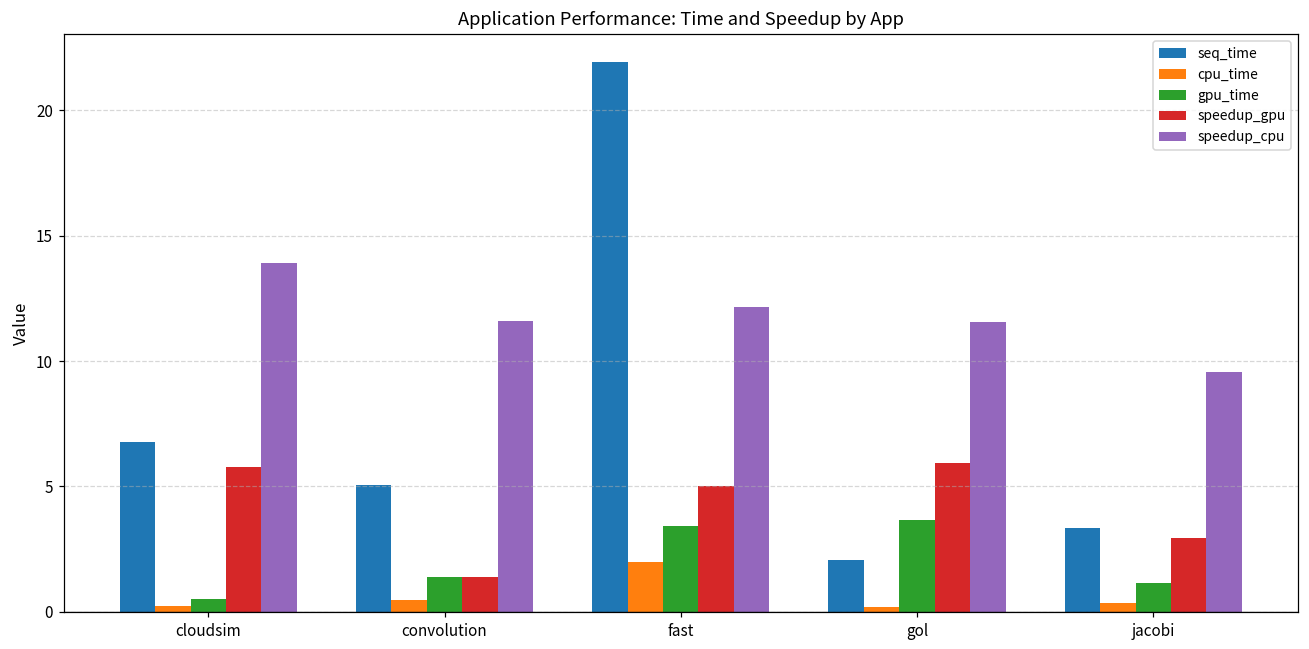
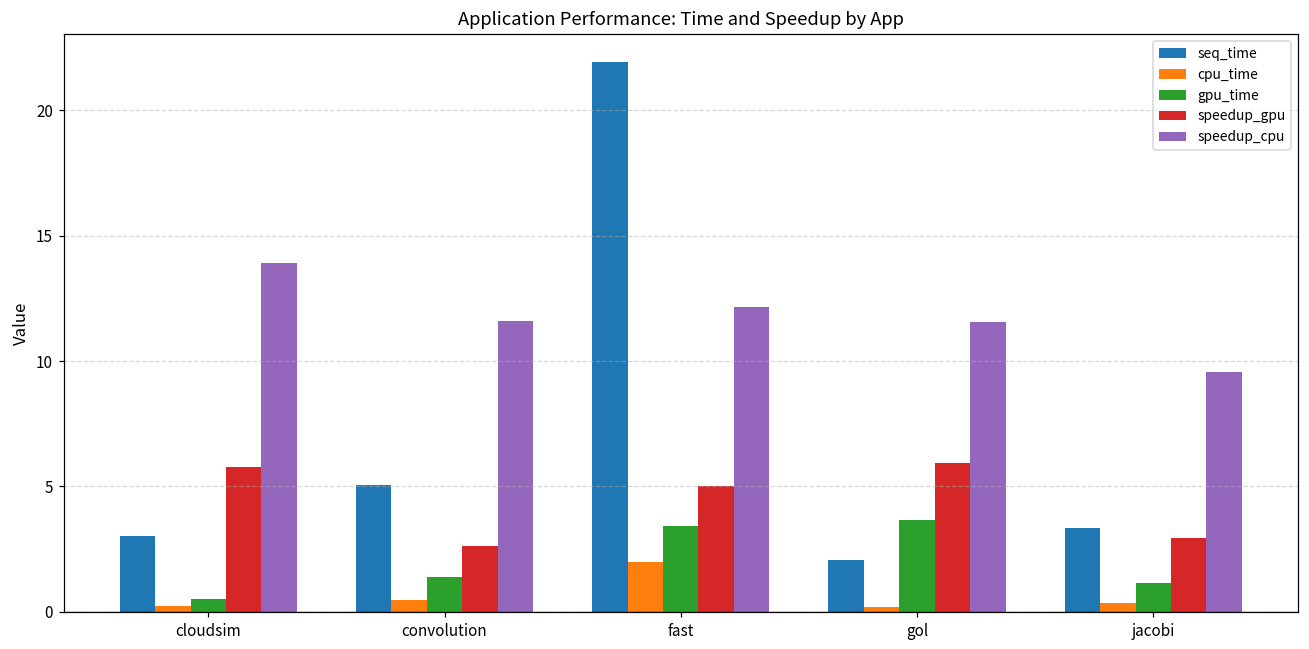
seq_time, cloudsim: 6.8 -> 3.0
speedup_gpu, convolution: 1.4 -> 2.6
